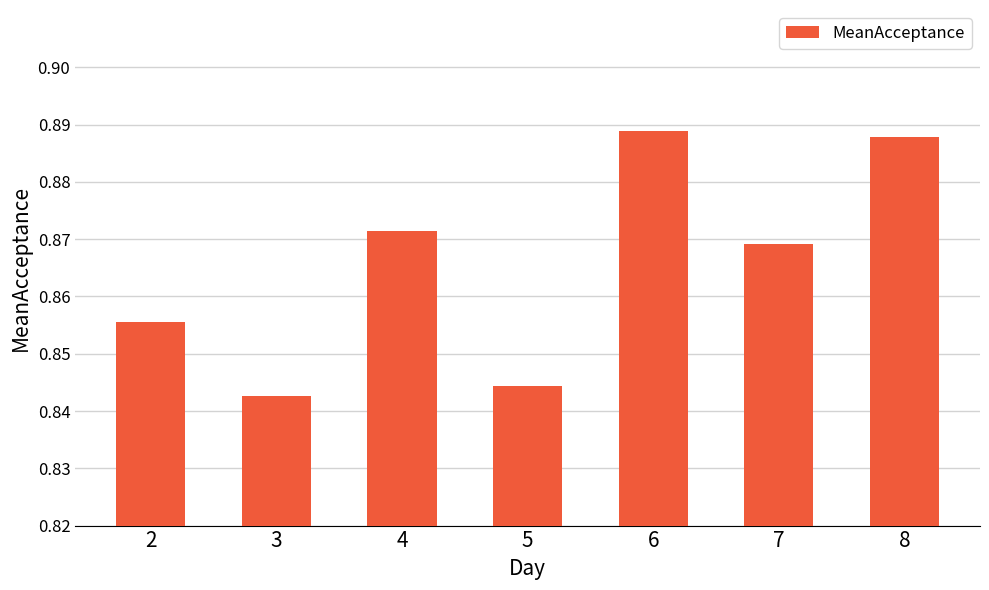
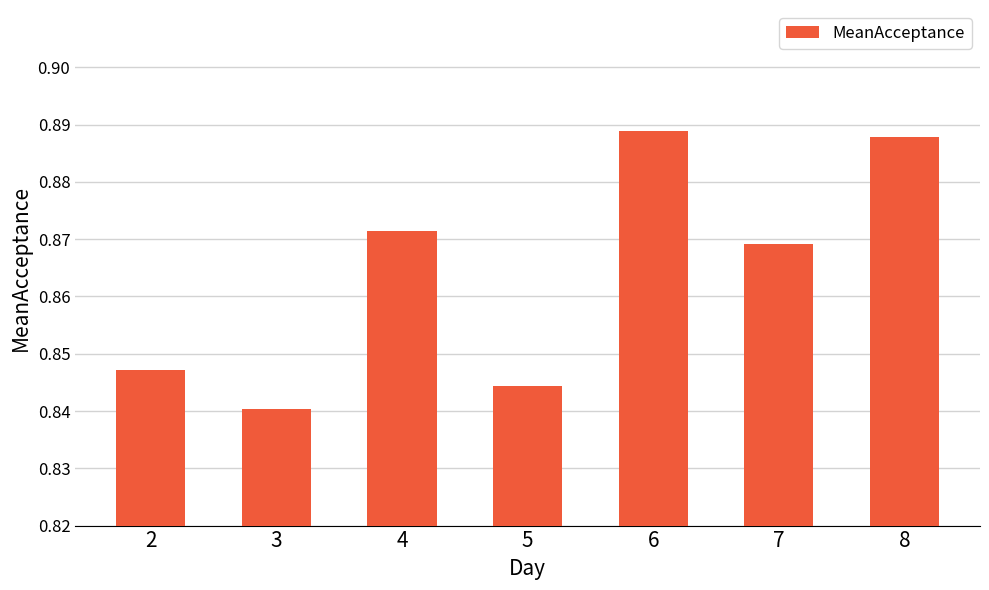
2: 0.856 -> 0.847
3: 0.843 -> 0.840
